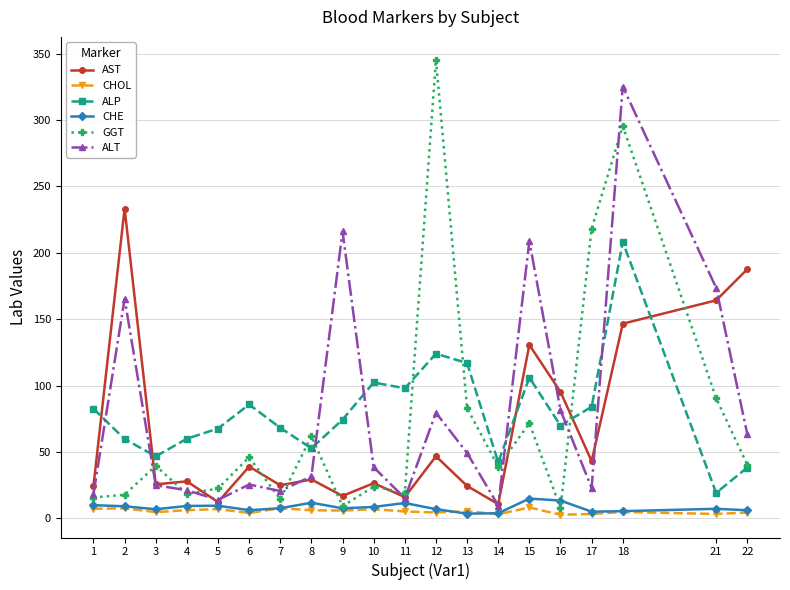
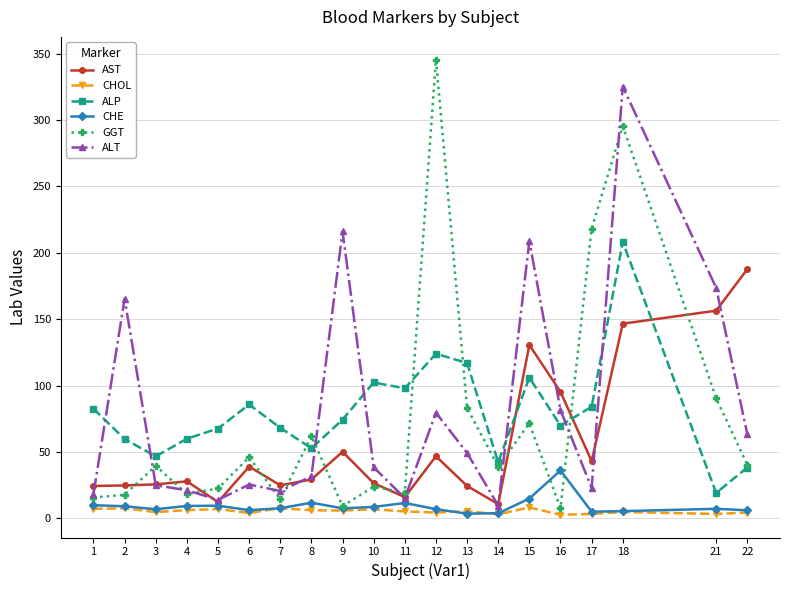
AST, 2: 233 -> 25
AST, 9: 17 -> 50
CHE, 16: 13 -> 36
AST, 21: 164 -> 156
